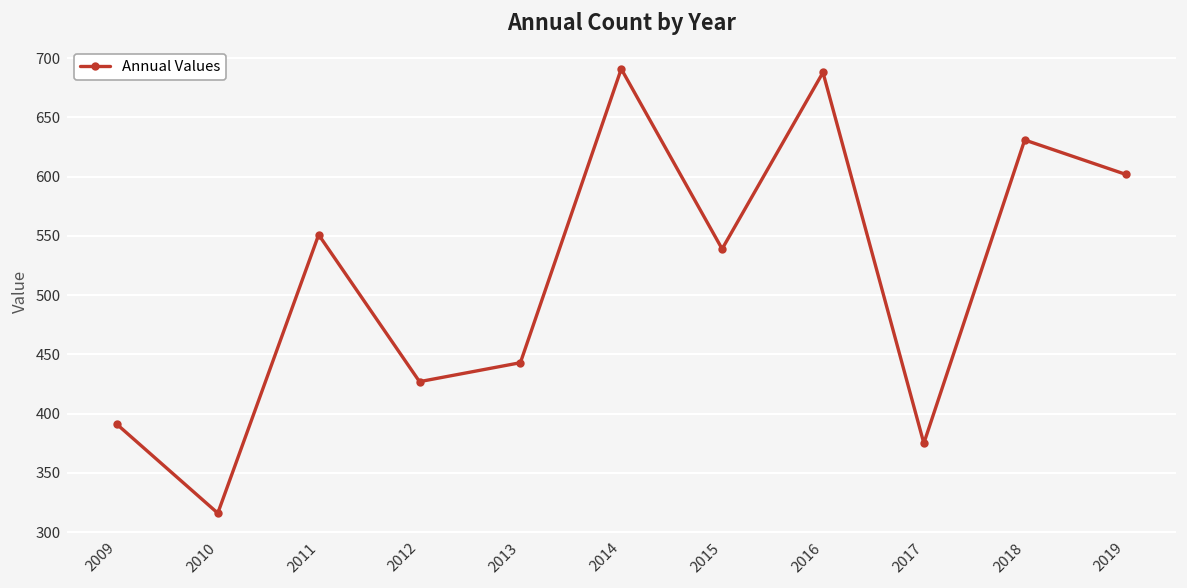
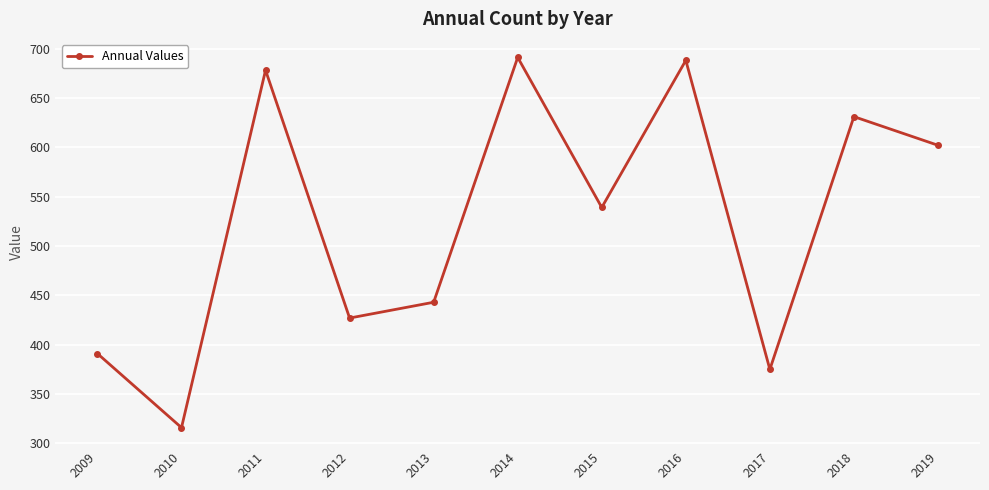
2011: 550 -> 680
